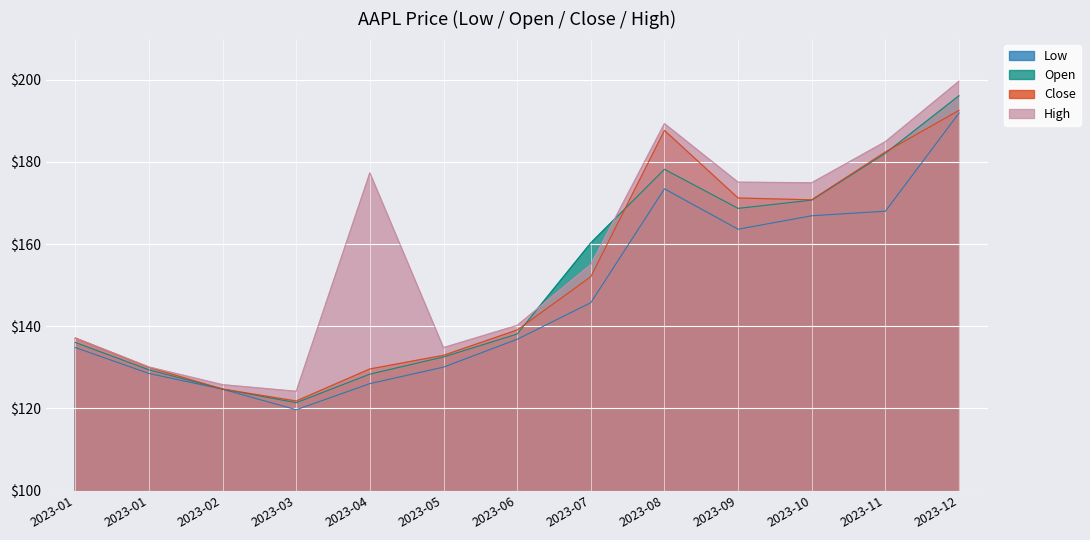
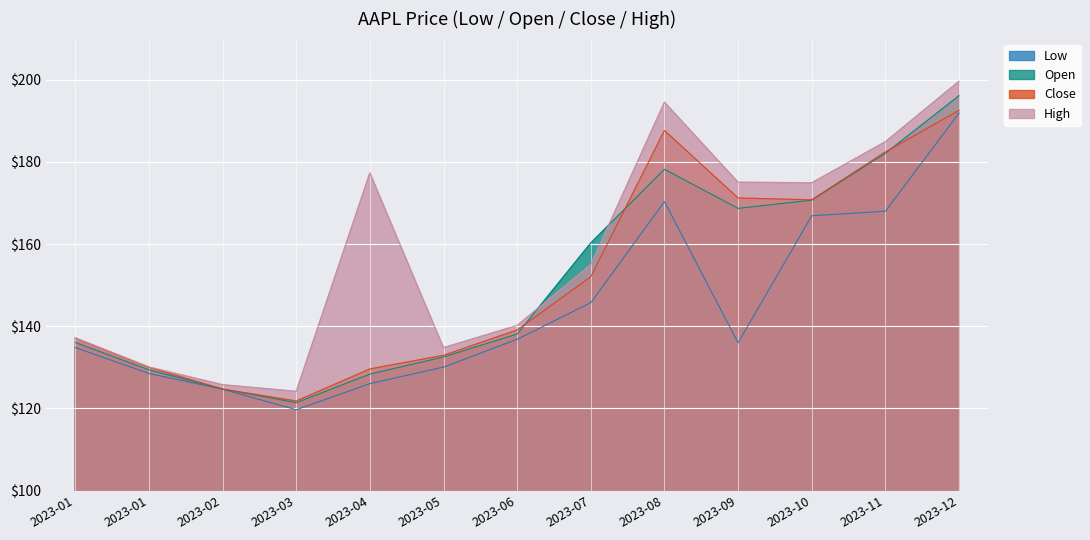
Low, 2023-08: $173 -> $170
High, 2023-08: $189 -> $195
Low, 2023-09: $164 -> $136
